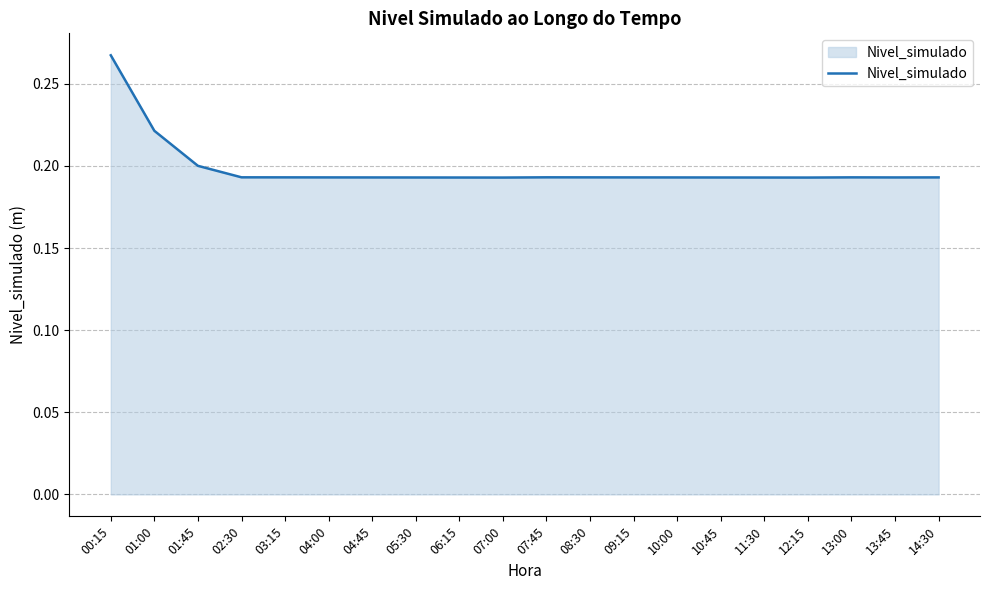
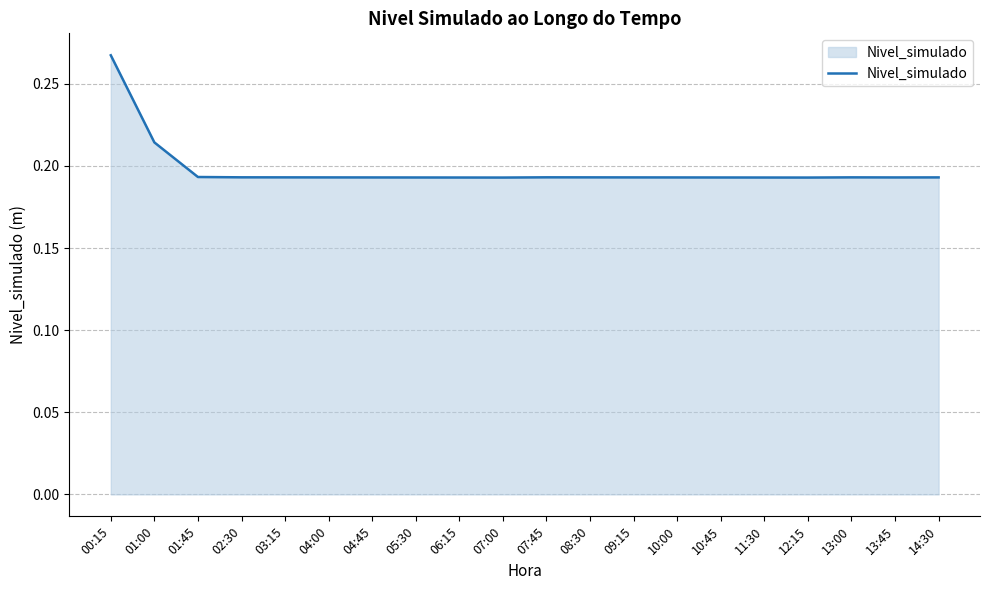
01:00: 0.221 -> 0.214
01:45: 0.200 -> 0.193
